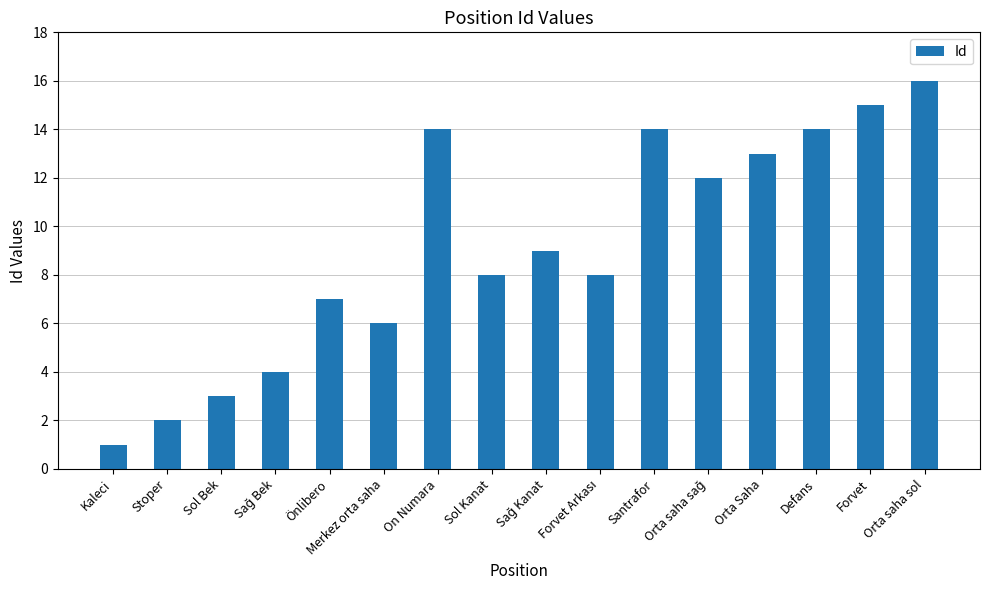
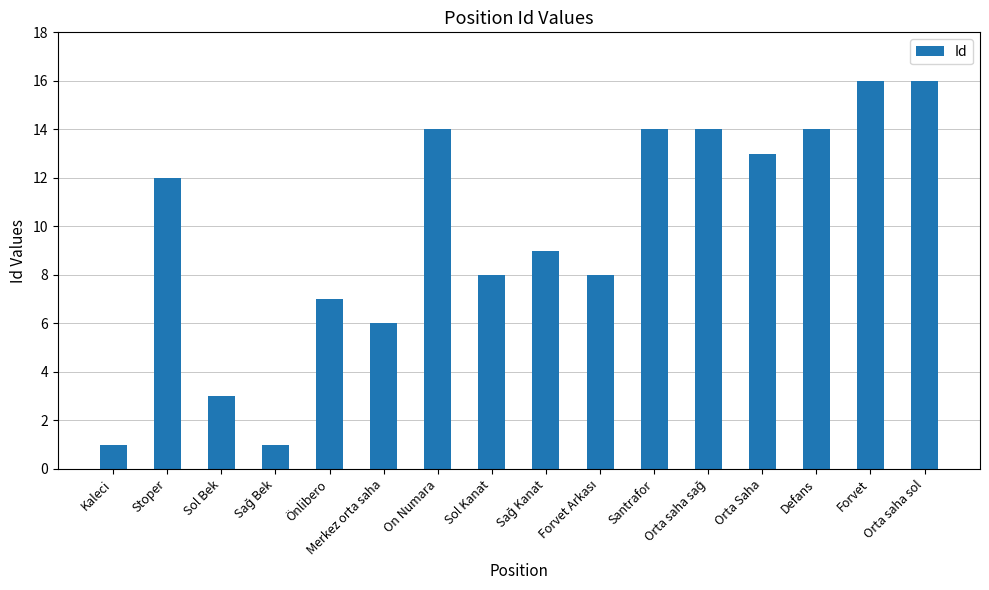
Stoper: 2 -> 12
Sağ Bek: 4 -> 1
Orta saha sağ: 12 -> 14
Forvet: 15 -> 16
